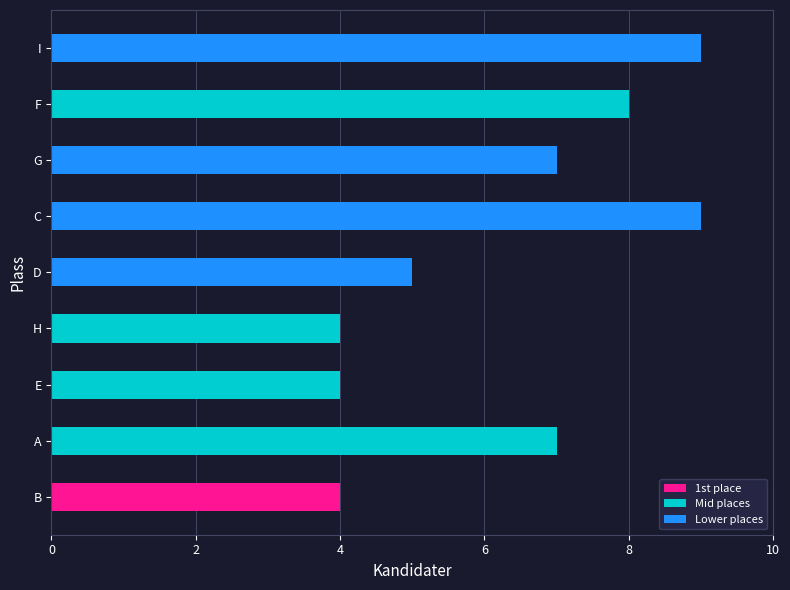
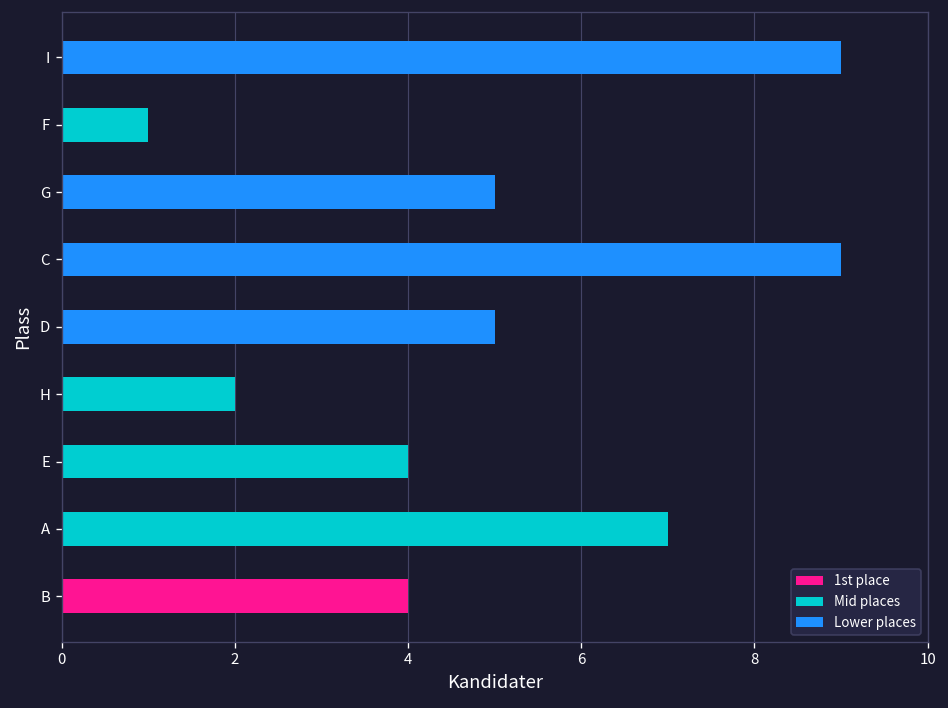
F: 8 -> 1
G: 7 -> 5
H: 4 -> 2
